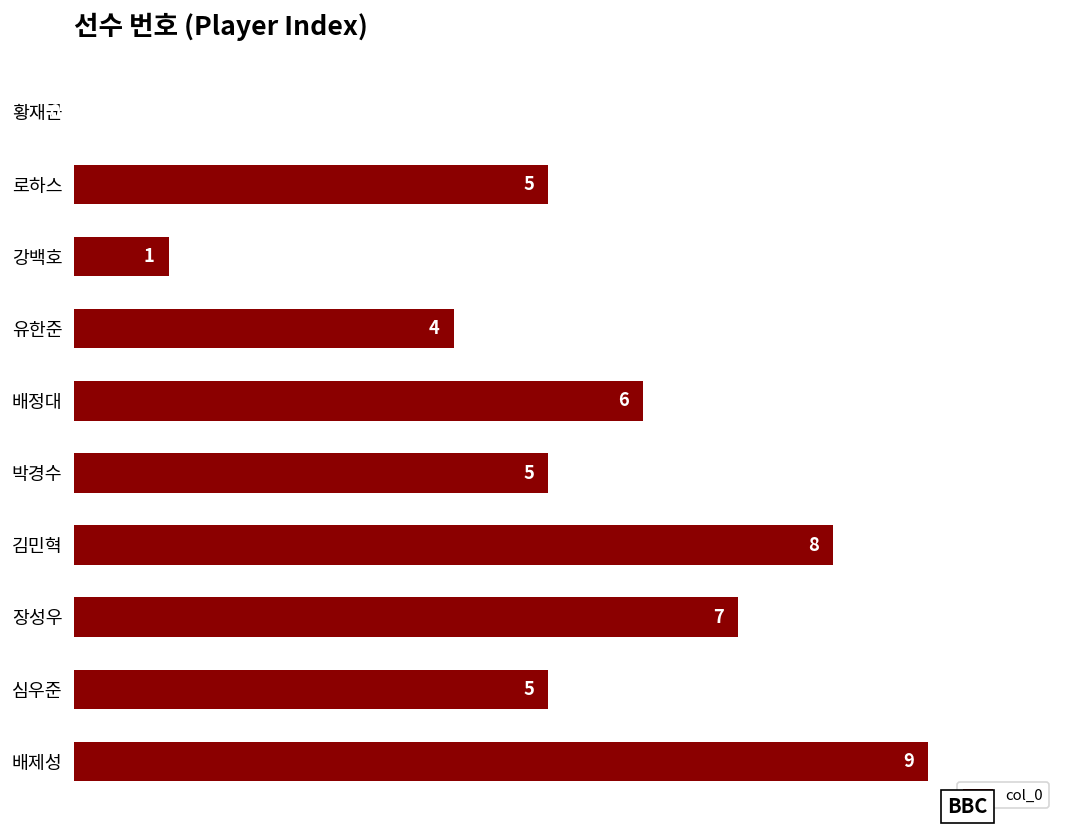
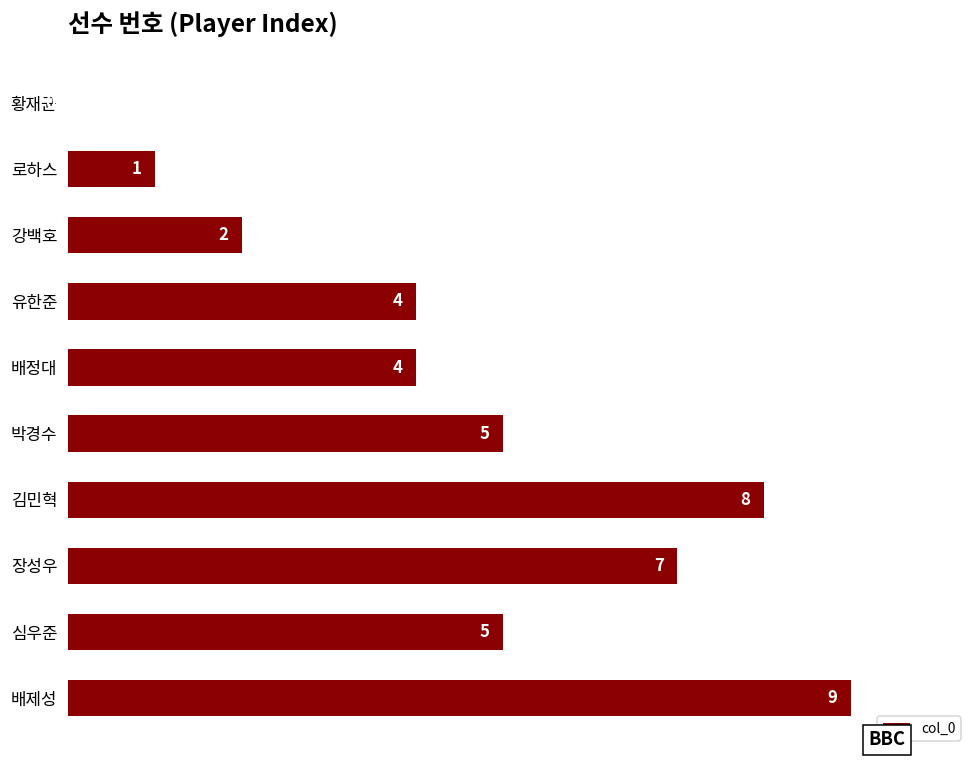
로하스: 5 -> 1
강백호: 1 -> 2
배정대: 6 -> 4
